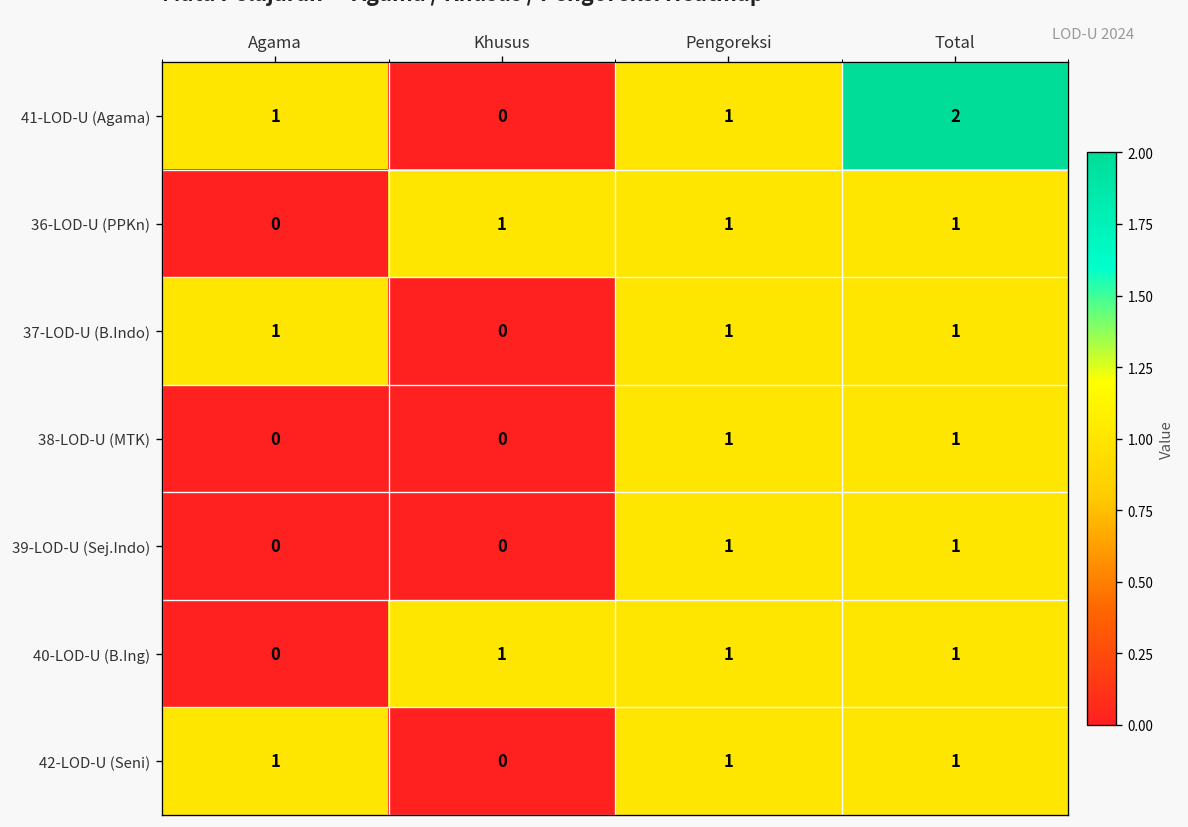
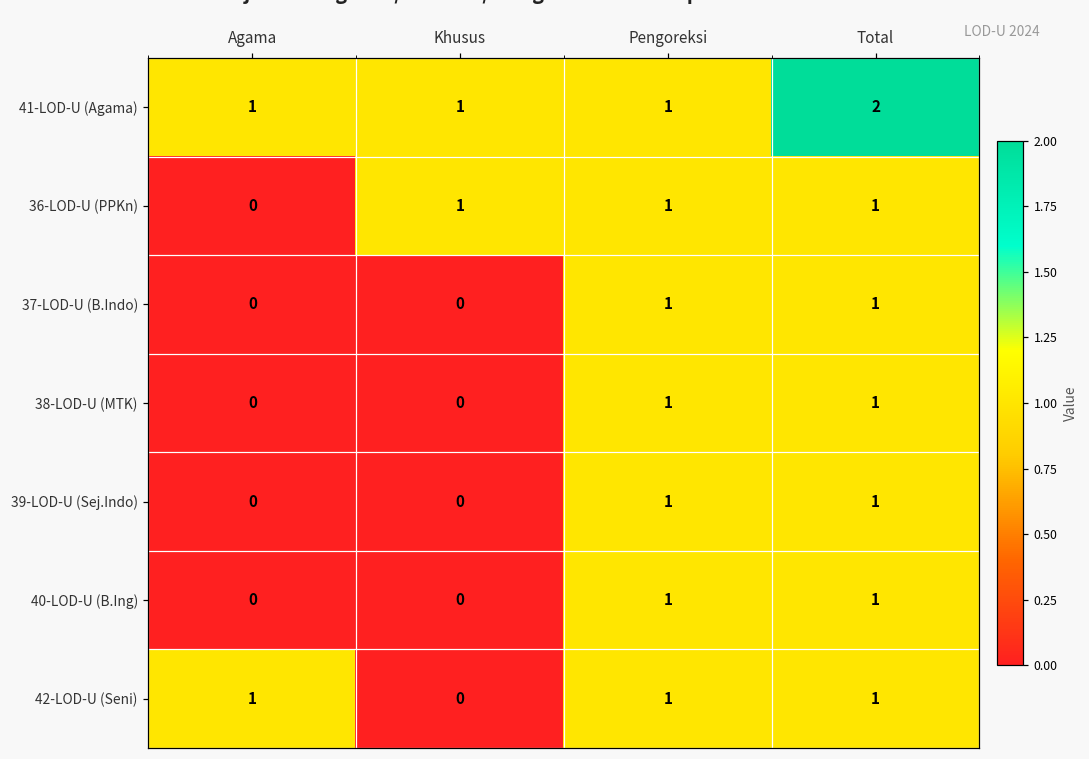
41-LOD-U (Agama), Khusus: 0 -> 1
37-LOD-U (B.Indo), Agama: 1 -> 0
40-LOD-U (B.Ing), Khusus: 1 -> 0
